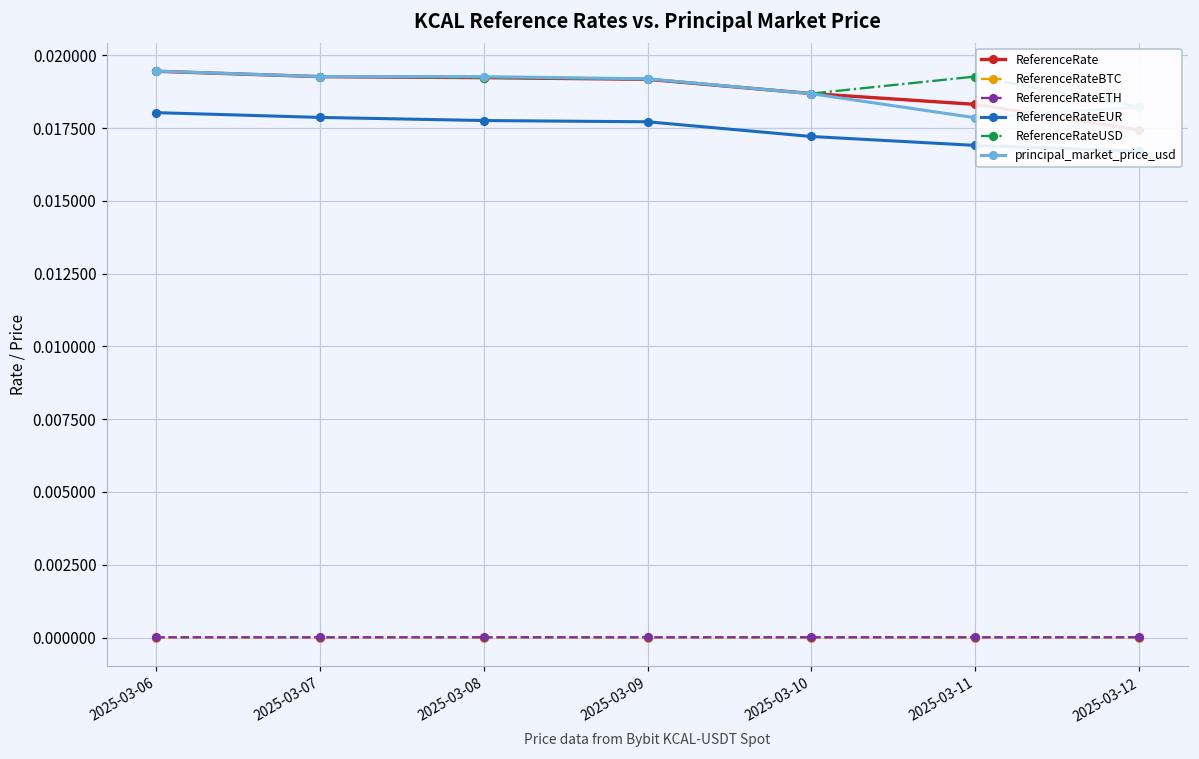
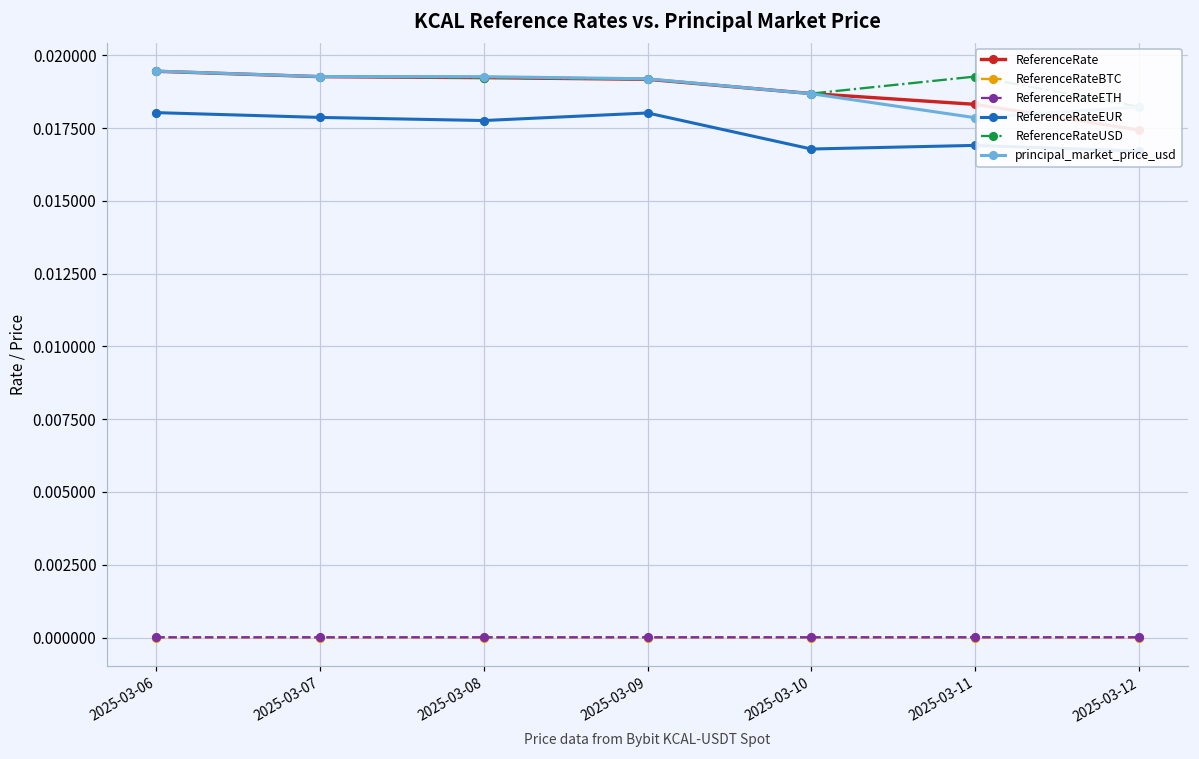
ReferenceRateEUR, 2025-03-09: 0.0177 -> 0.0180
ReferenceRateEUR, 2025-03-10: 0.0172 -> 0.0168
